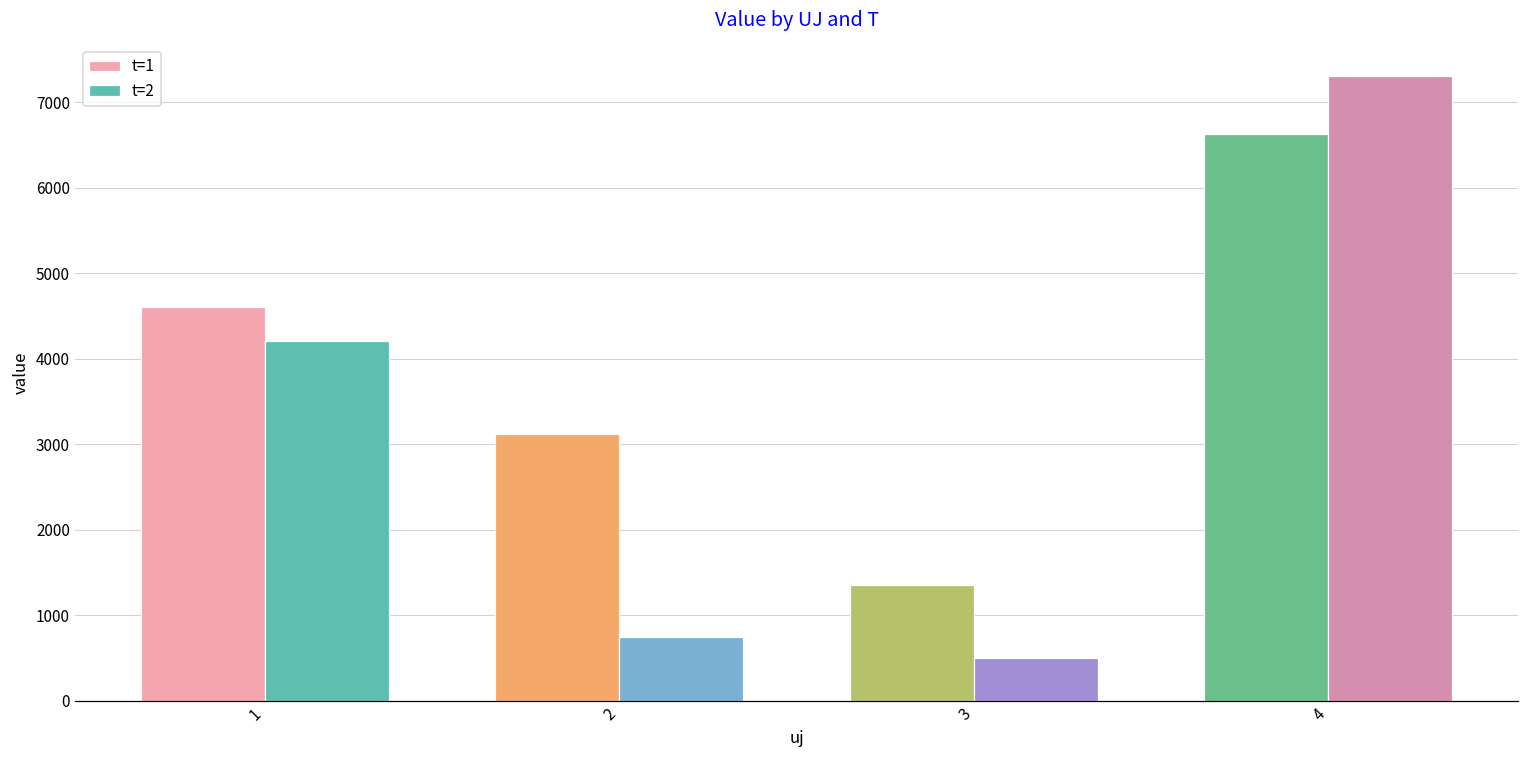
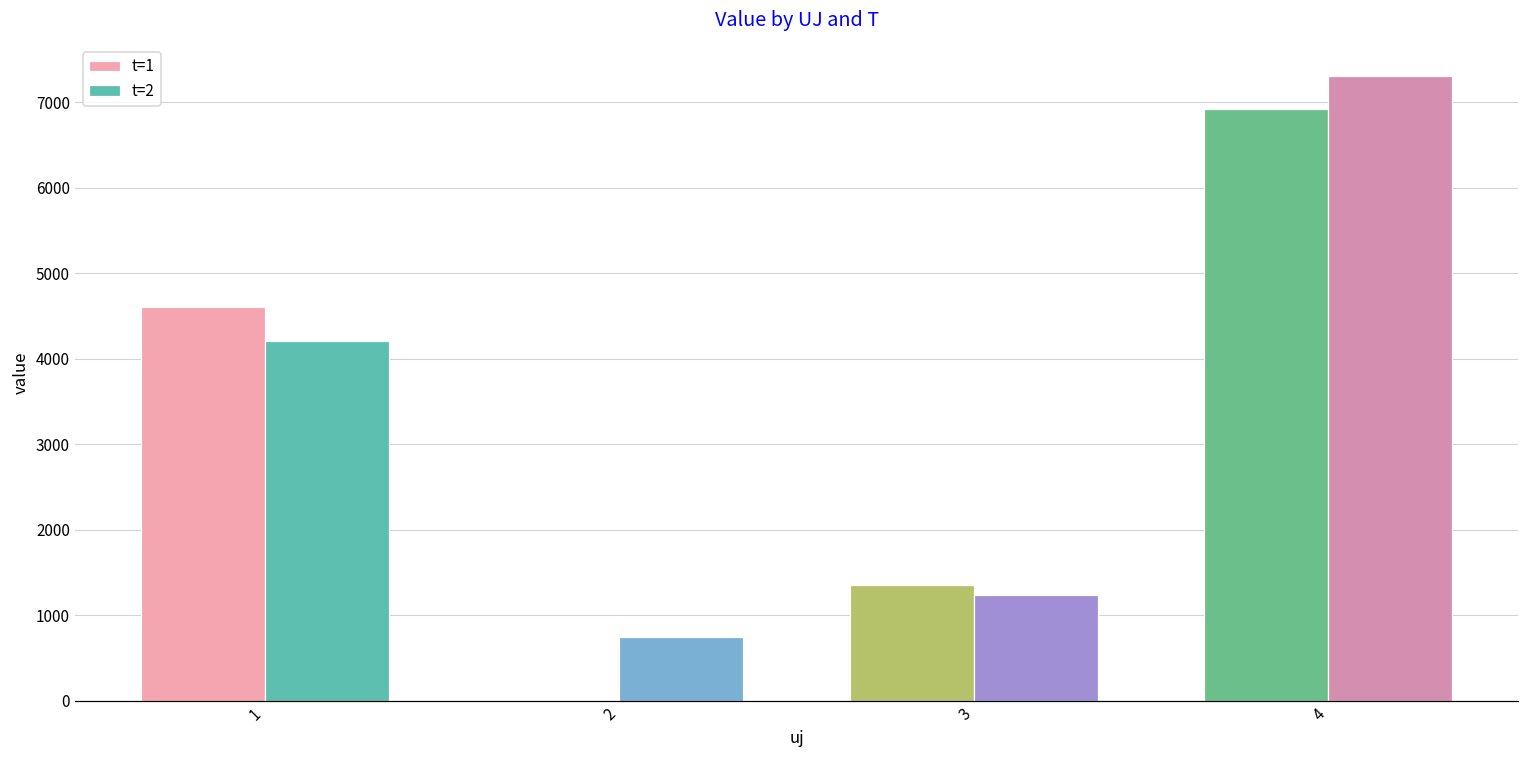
t=1, 2: 3100 -> 0
t=2, 3: 500 -> 1200
t=1, 4: 6600 -> 6900
